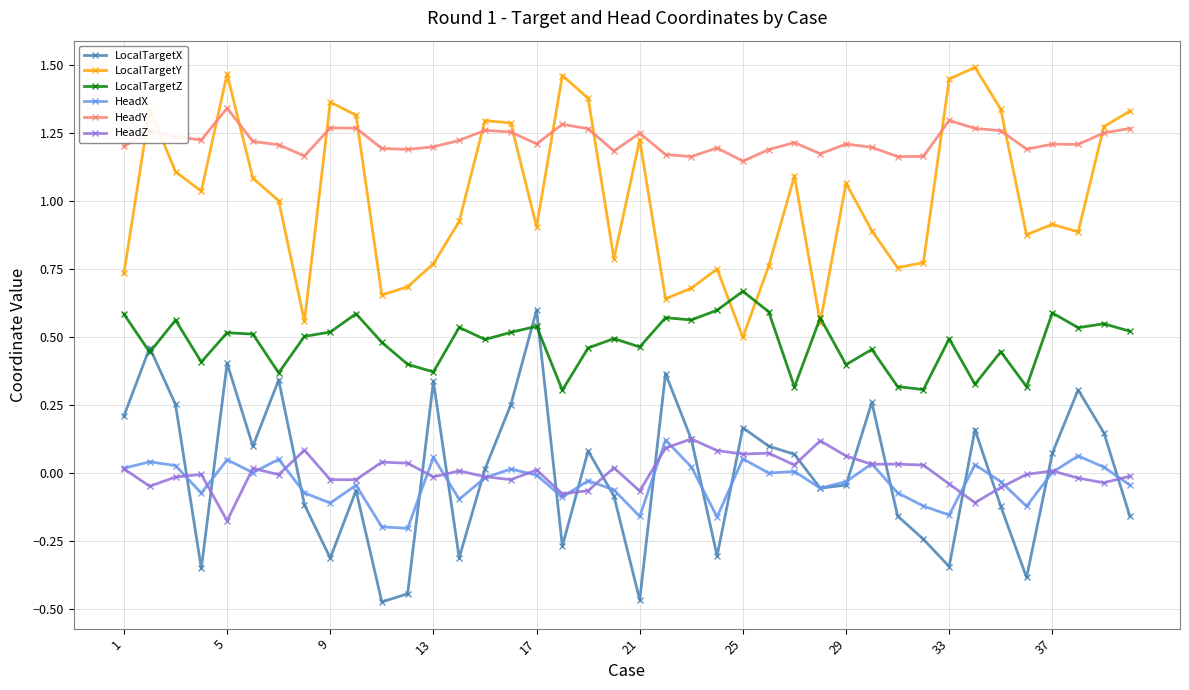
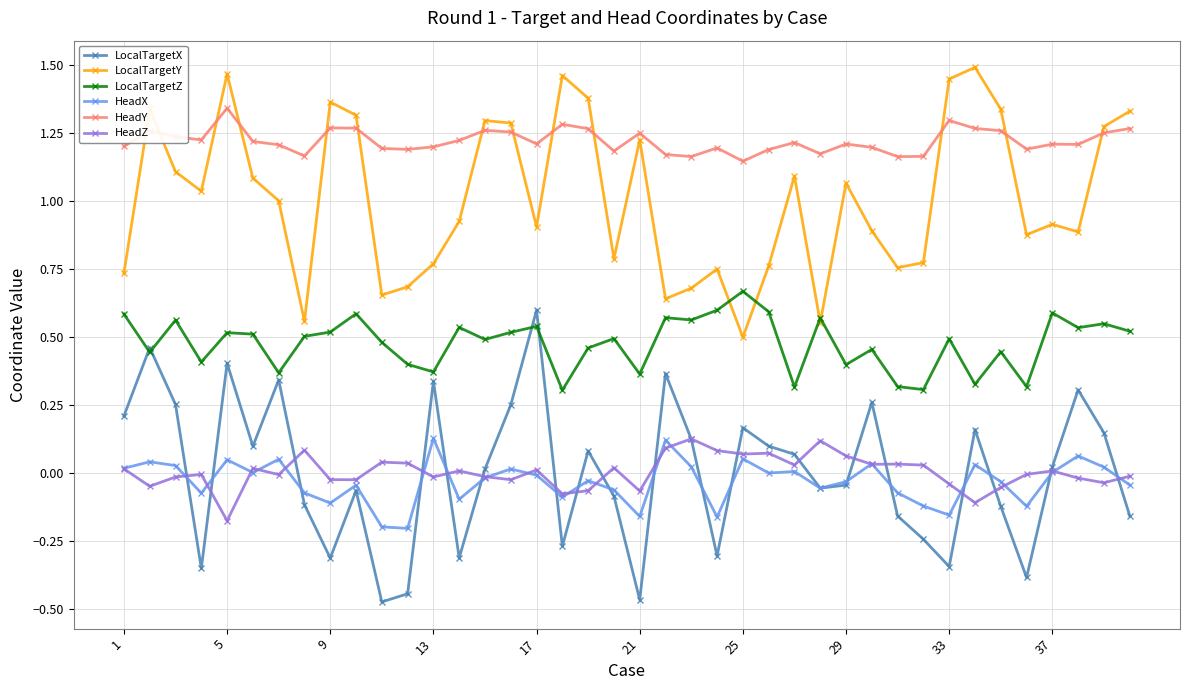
HeadX, 13: 0.06 -> 0.13
LocalTargetZ, 21: 0.46 -> 0.36
LocalTargetX, 37: 0.07 -> 0.02
